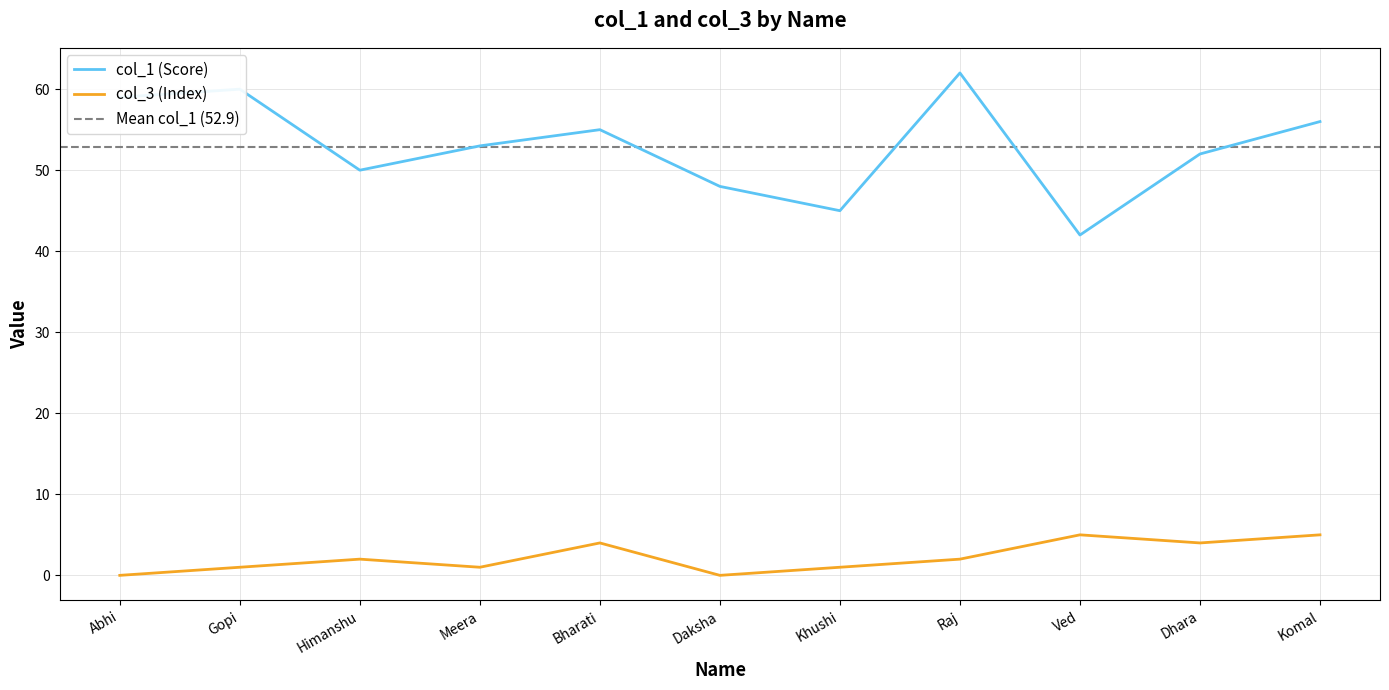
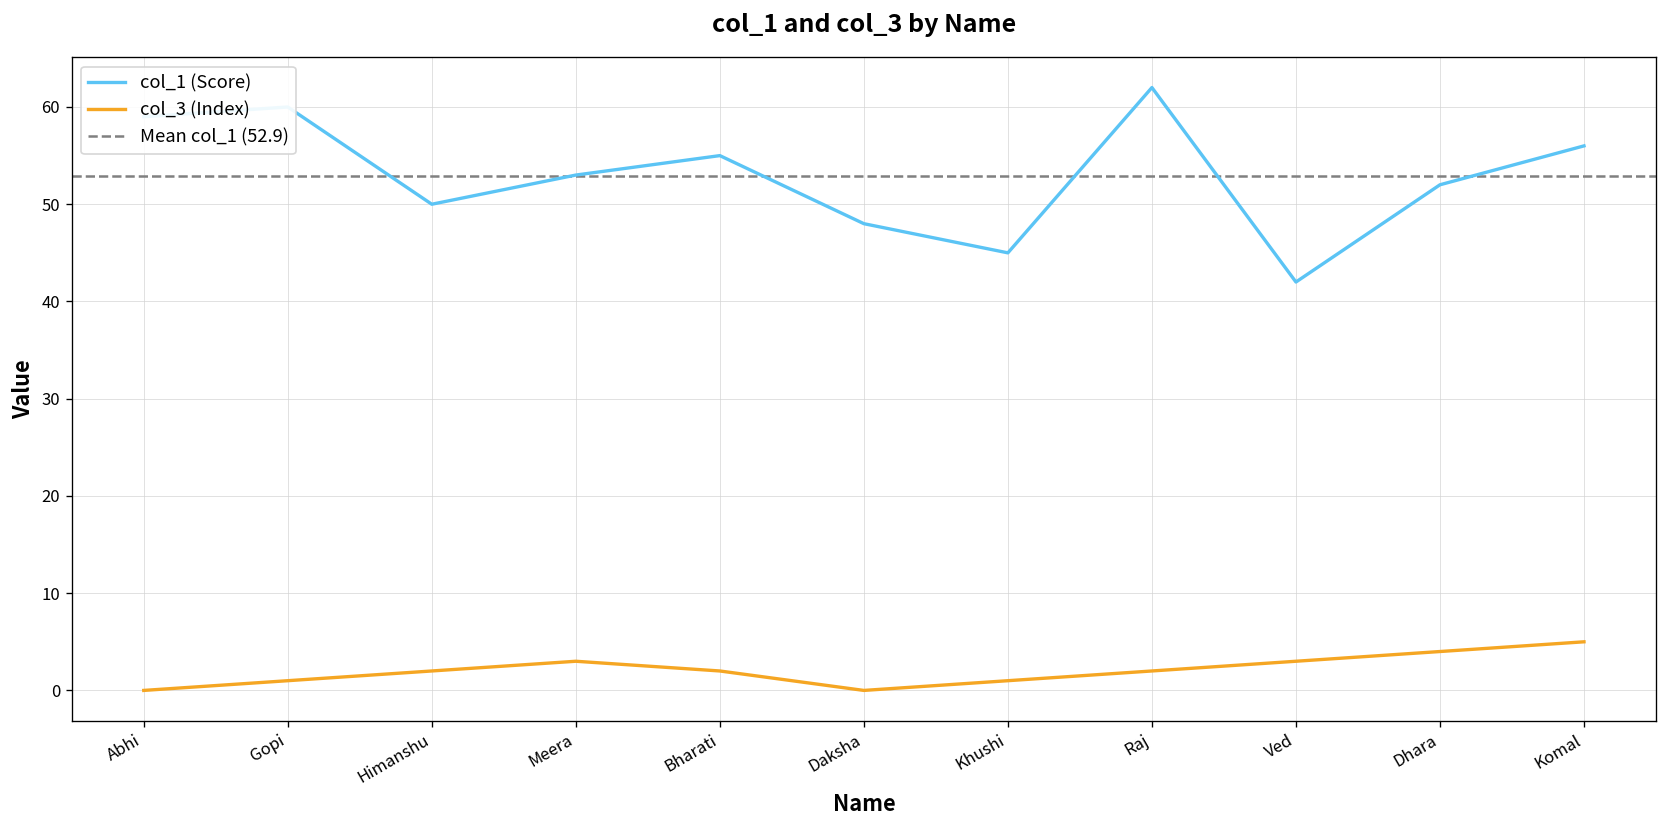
col_3 (Index), Meera: 1 -> 3
col_3 (Index), Bharati: 4 -> 2
col_3 (Index), Ved: 5 -> 3
